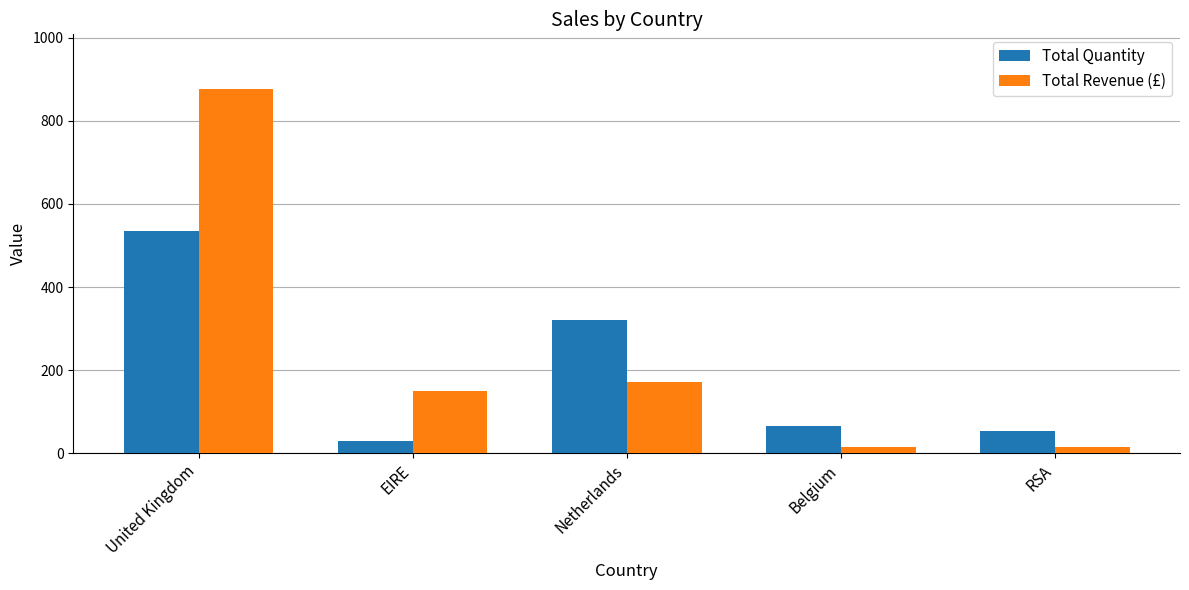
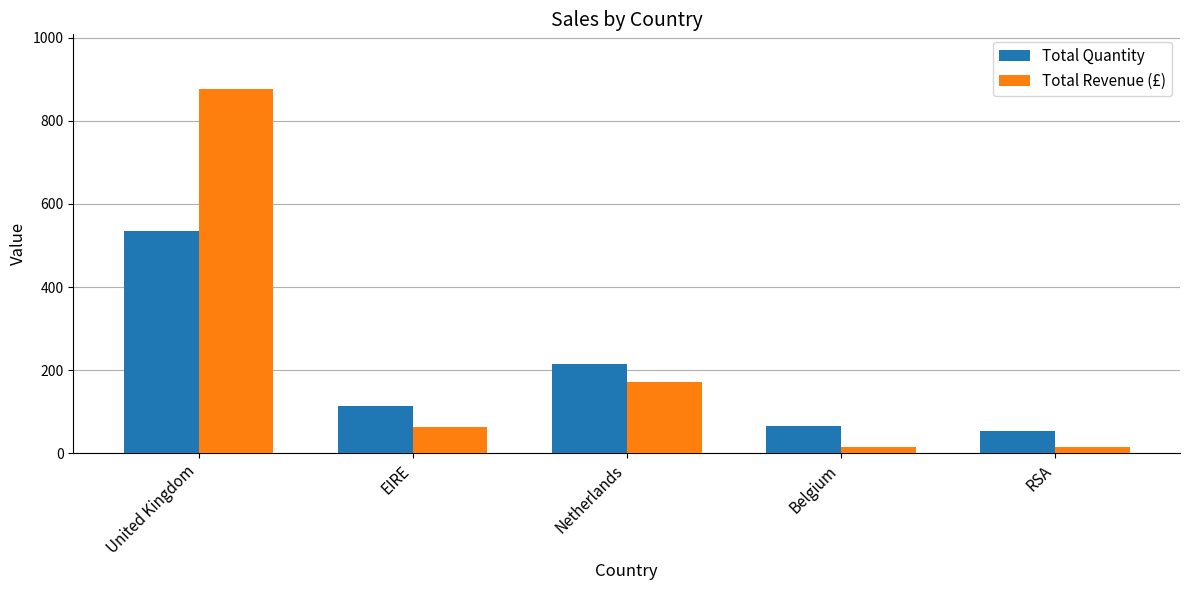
Total Quantity, EIRE: 30 -> 120
Total Revenue (£), EIRE: 150 -> 60
Total Quantity, Netherlands: 320 -> 220
